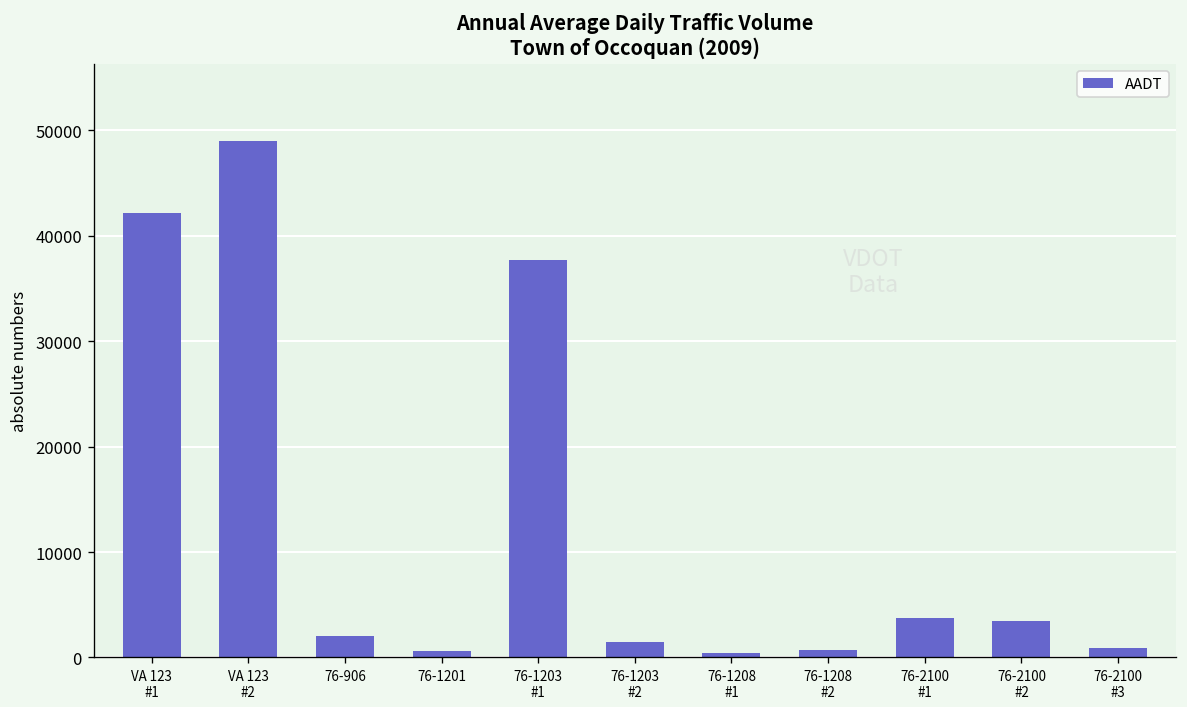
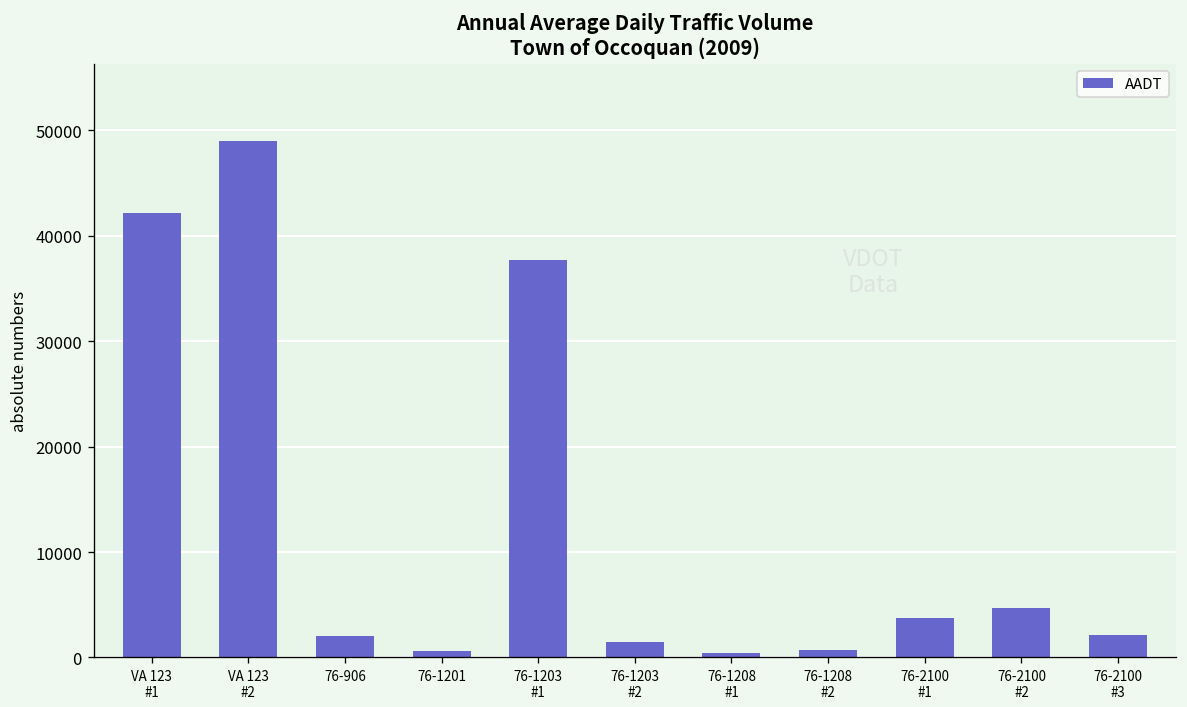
76-2100 #2: 4000 -> 5000
76-2100 #3: 1000 -> 2000
